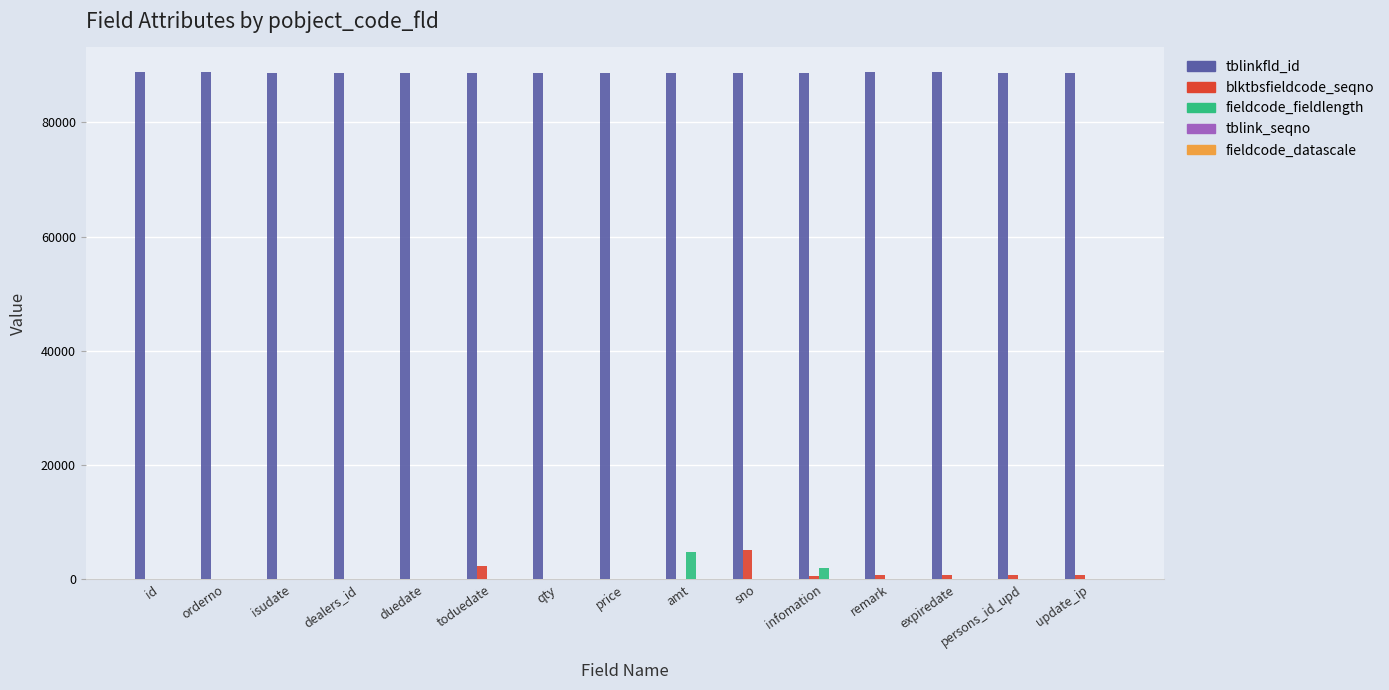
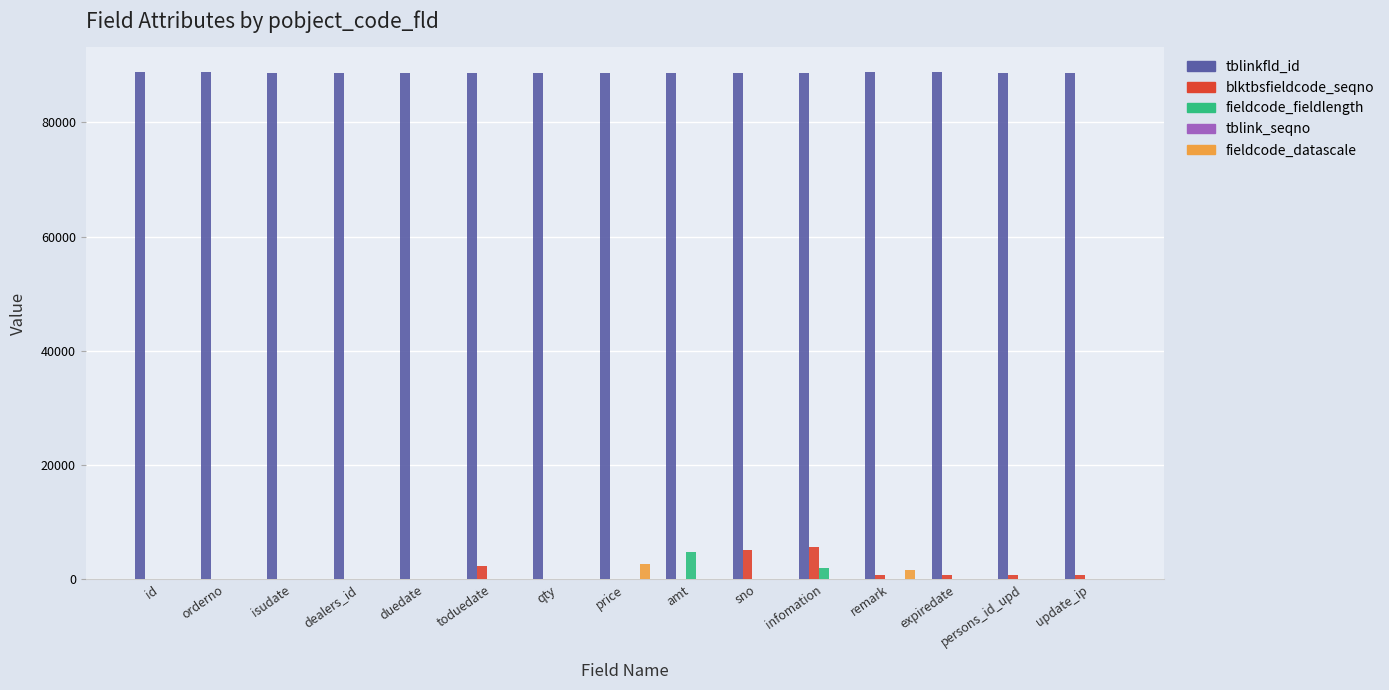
fieldcode_datascale, price: 0 -> 3000
blktbsfieldcode_seqno, infomation: 1000 -> 6000
fieldcode_datascale, remark: 0 -> 2000
